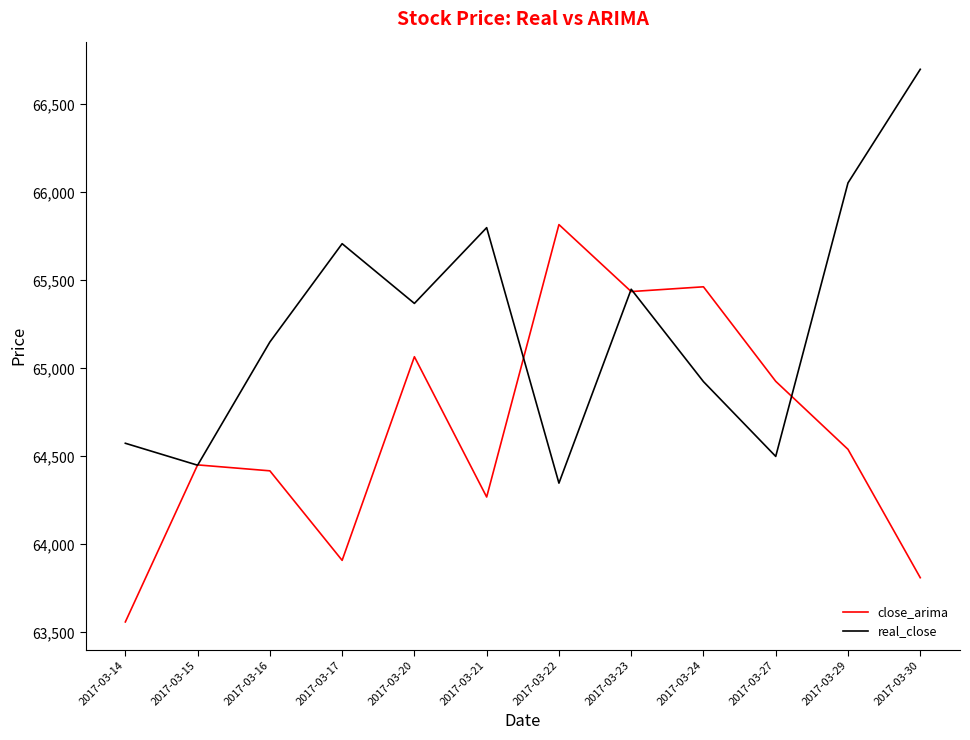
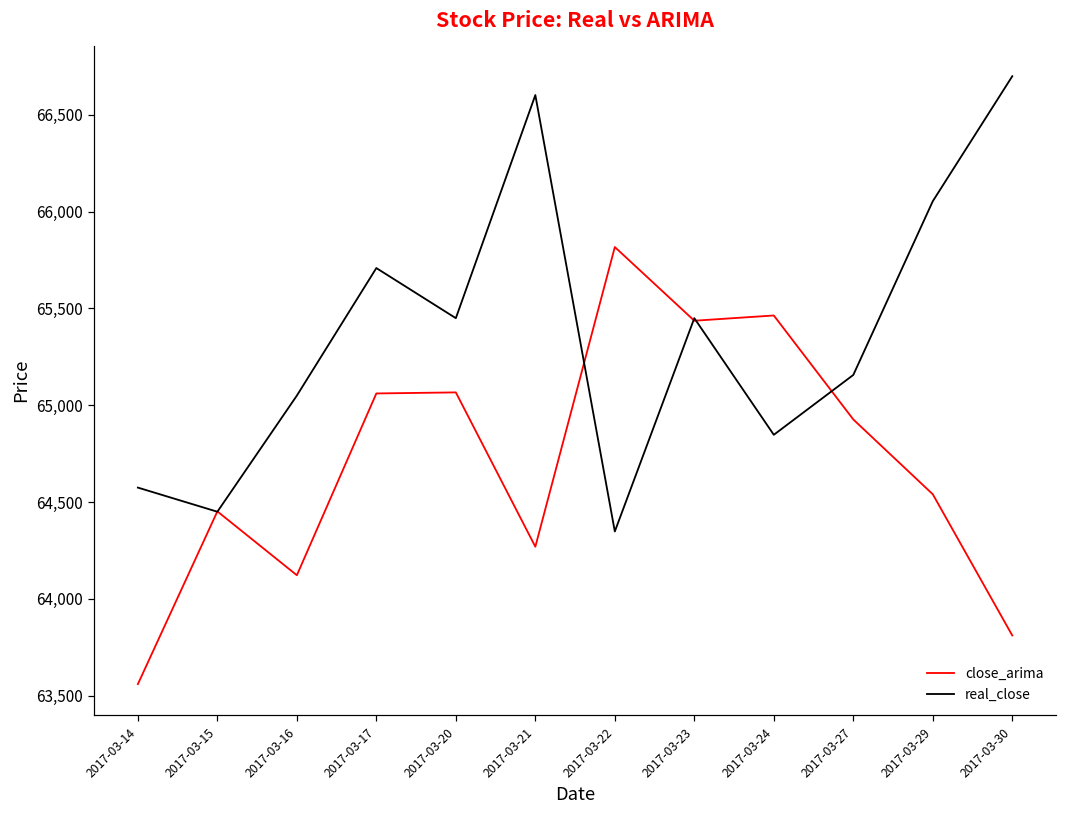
close_arima, 2017-03-16: 64,420 -> 64,120
real_close, 2017-03-16: 65,150 -> 65,050
close_arima, 2017-03-17: 63,910 -> 65,060
real_close, 2017-03-20: 65,370 -> 65,450
real_close, 2017-03-21: 65,800 -> 66,600
real_close, 2017-03-24: 64,930 -> 64,850
real_close, 2017-03-27: 64,500 -> 65,160
